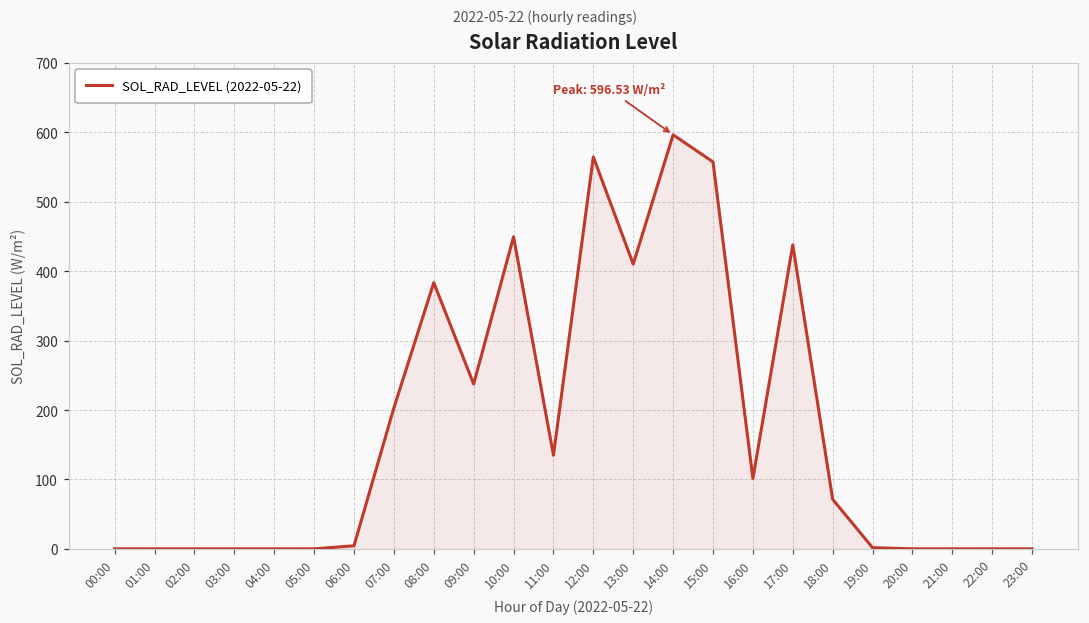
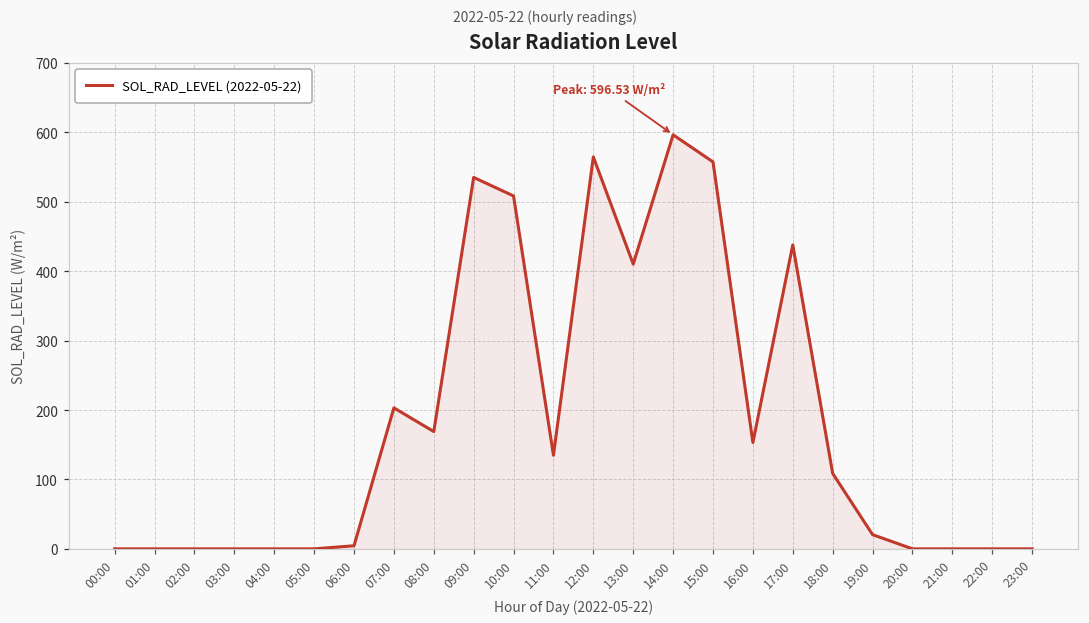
08:00: 380 -> 170
09:00: 240 -> 540
10:00: 450 -> 510
16:00: 100 -> 150
18:00: 70 -> 110
19:00: 0 -> 20
